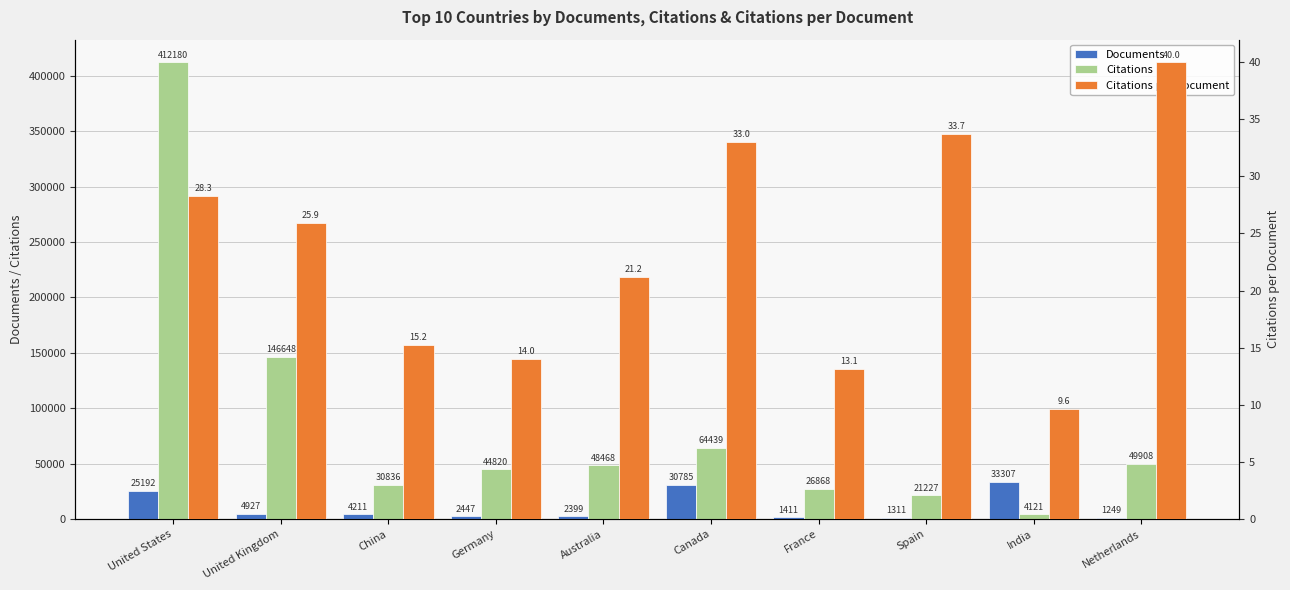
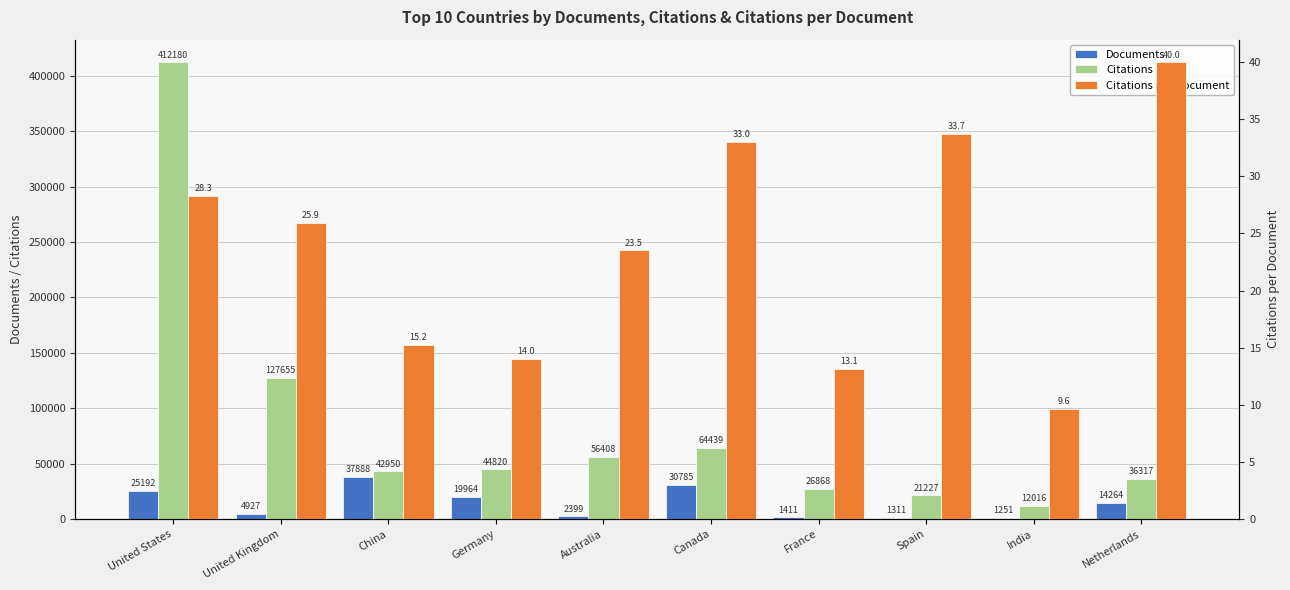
Citations, United Kingdom: 146648 -> 127655
Documents, China: 4211 -> 37888
Citations, China: 30836 -> 42950
Documents, Germany: 2447 -> 19964
Citations, Australia: 48468 -> 56408
Documents, India: 33307 -> 1251
Citations, India: 4121 -> 12016
Documents, Netherlands: 1249 -> 14264
Citations, Netherlands: 49908 -> 36317
Citations per Document, Australia: 21.2 -> 23.5
